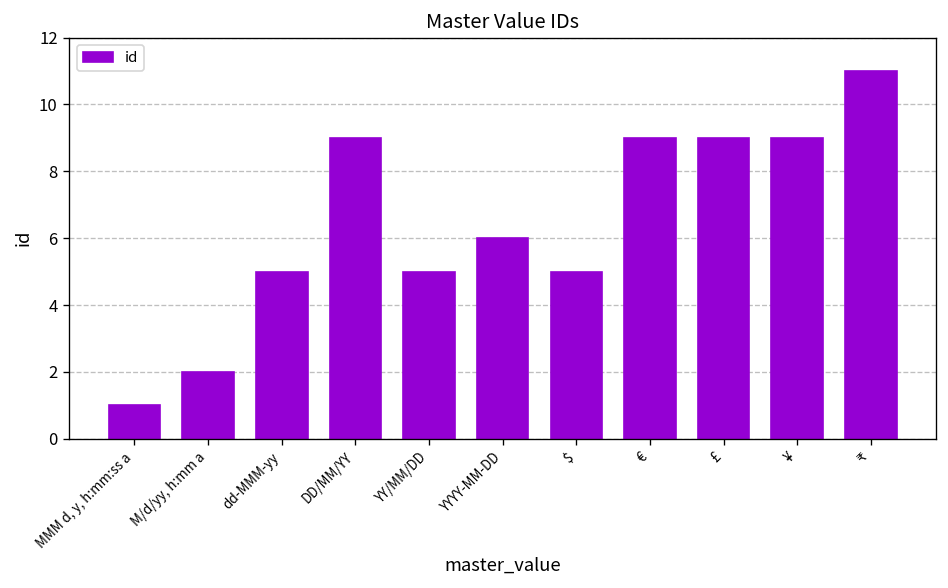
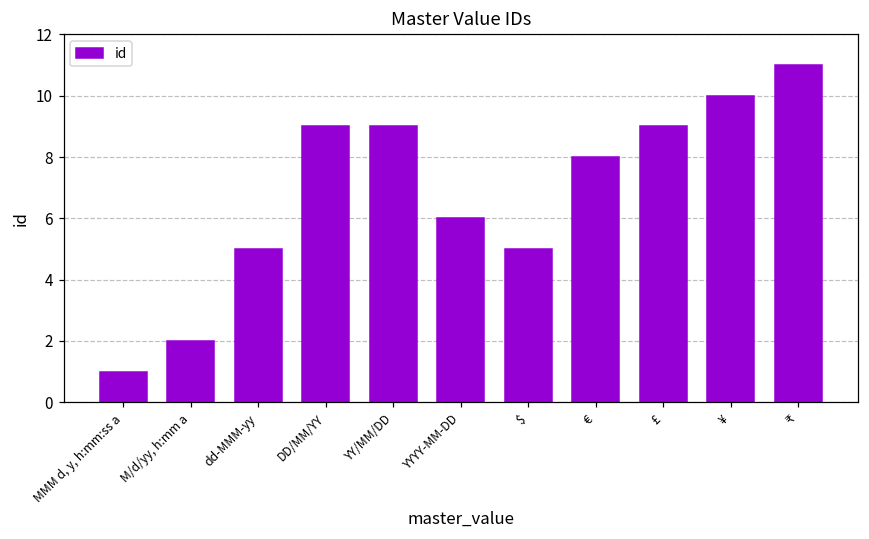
YY/MM/DD: 5 -> 9
€: 9 -> 8
¥: 9 -> 10
